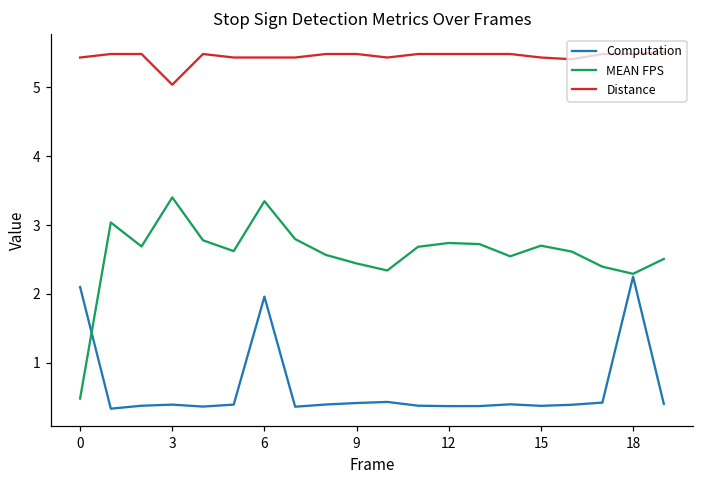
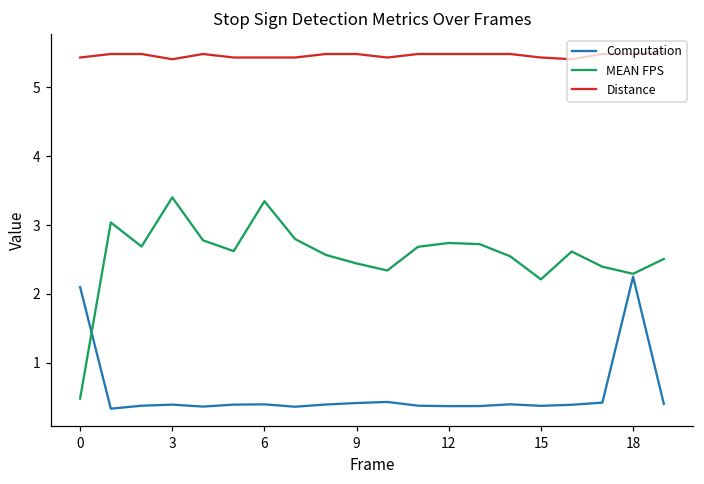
Distance, 3: 5.0 -> 5.4
Computation, 6: 2.0 -> 0.4
MEAN FPS, 15: 2.7 -> 2.2
